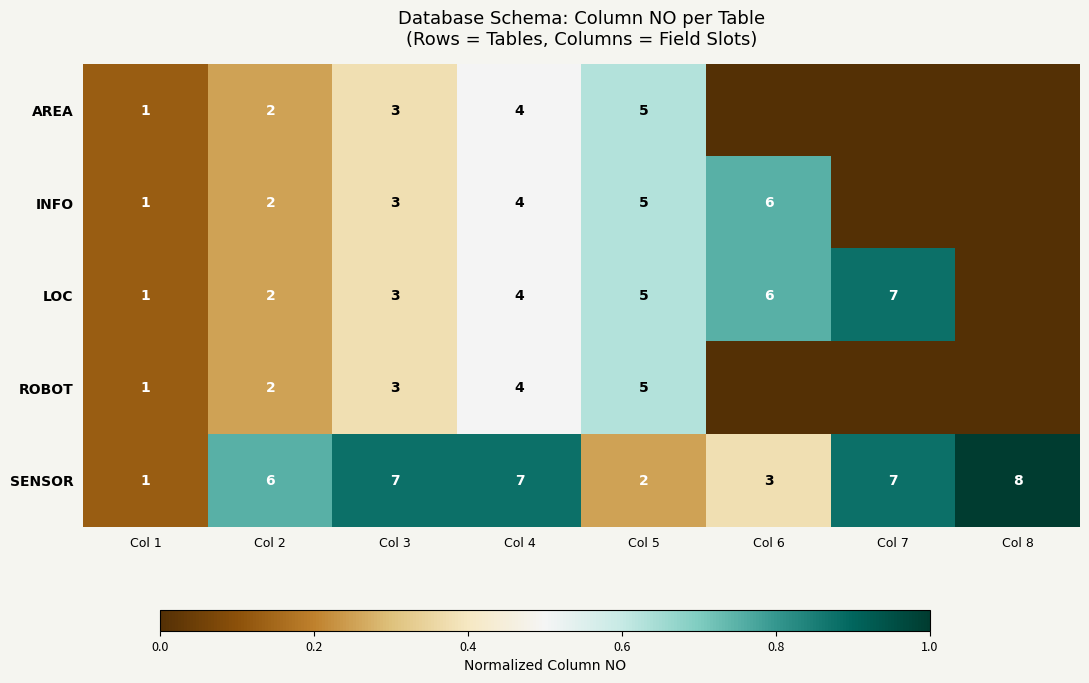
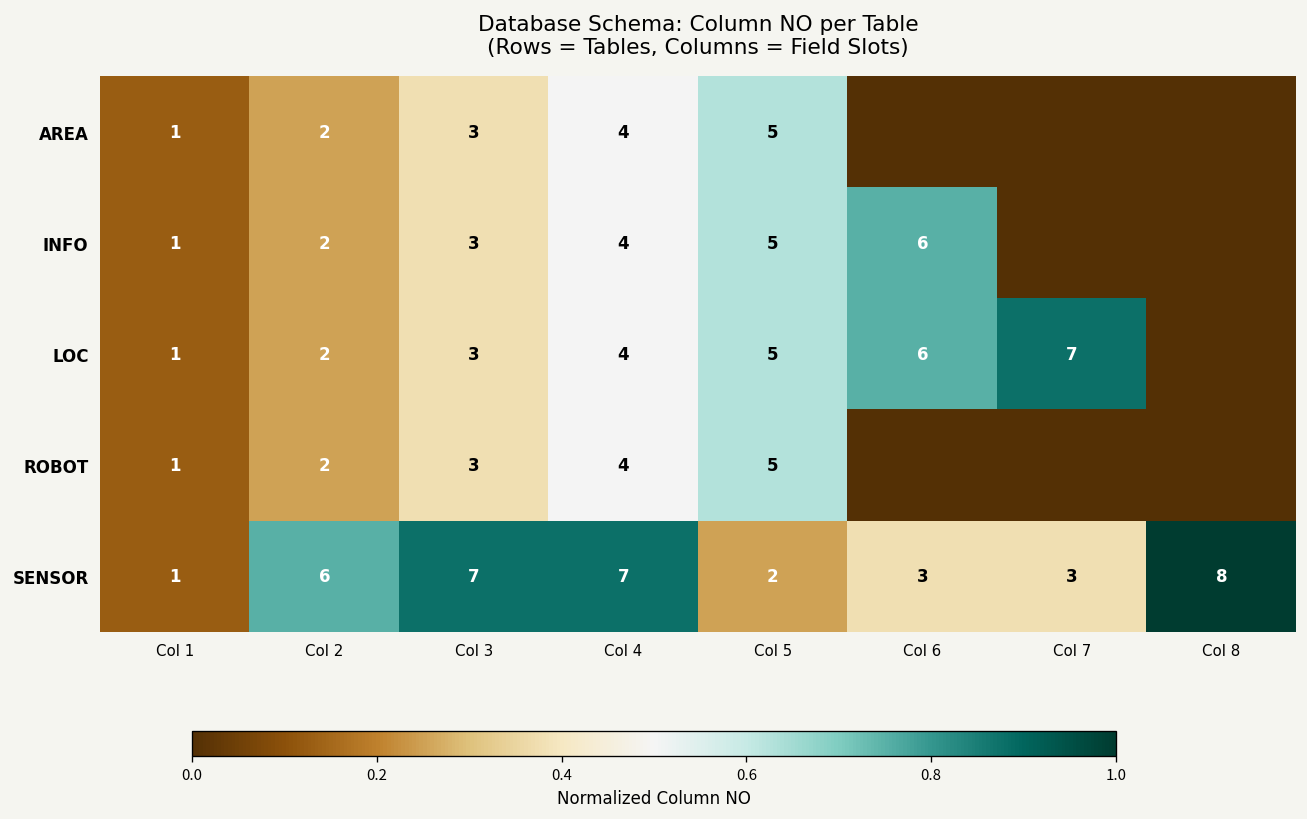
SENSOR, Col 7: 7 -> 3
